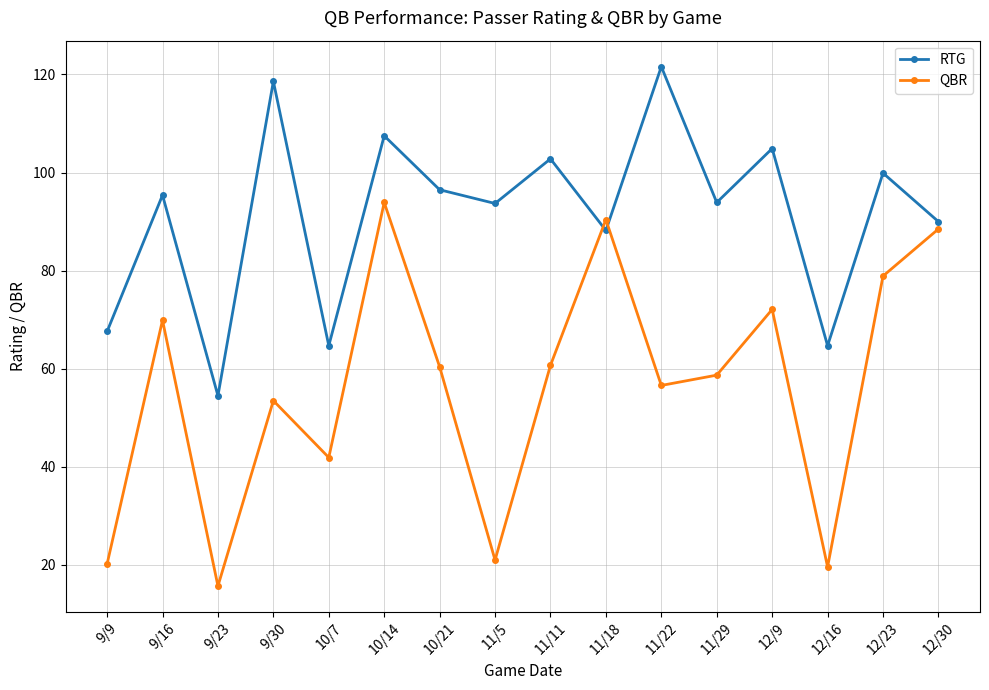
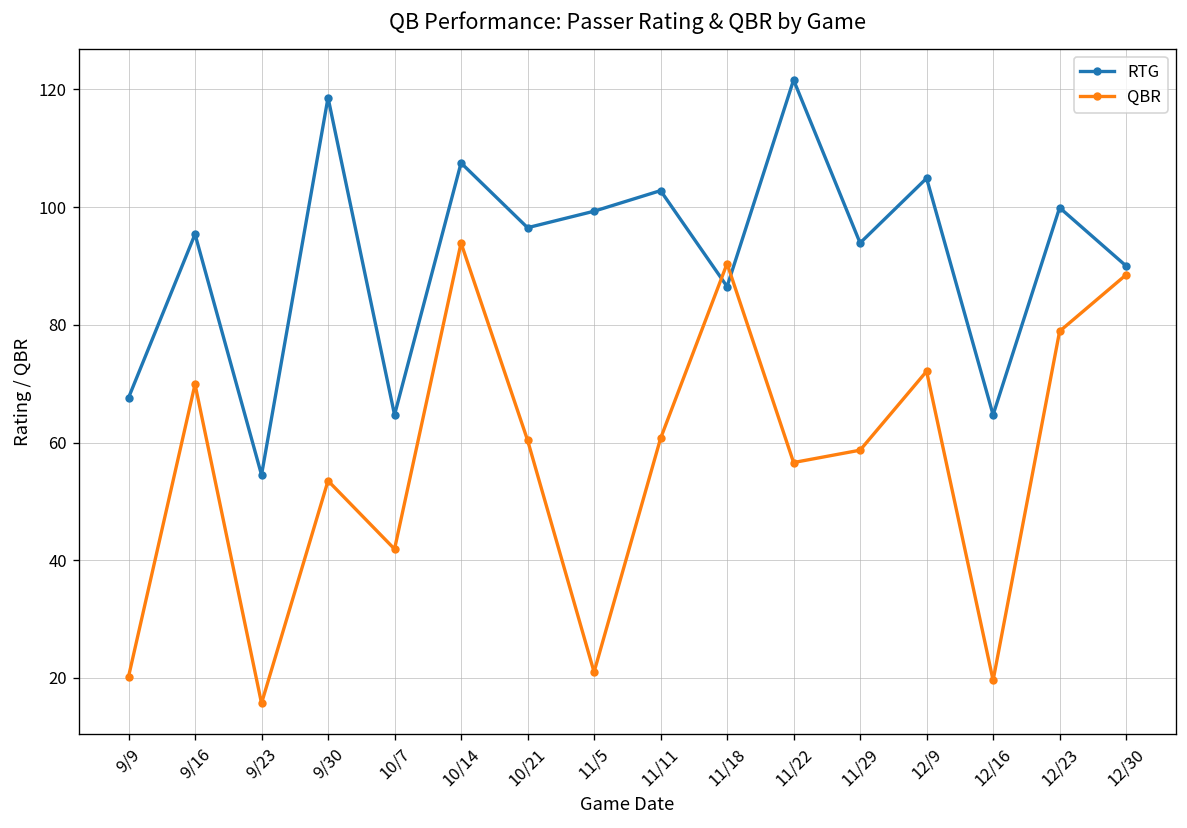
RTG, 11/5: 94 -> 99
RTG, 11/18: 88 -> 87
